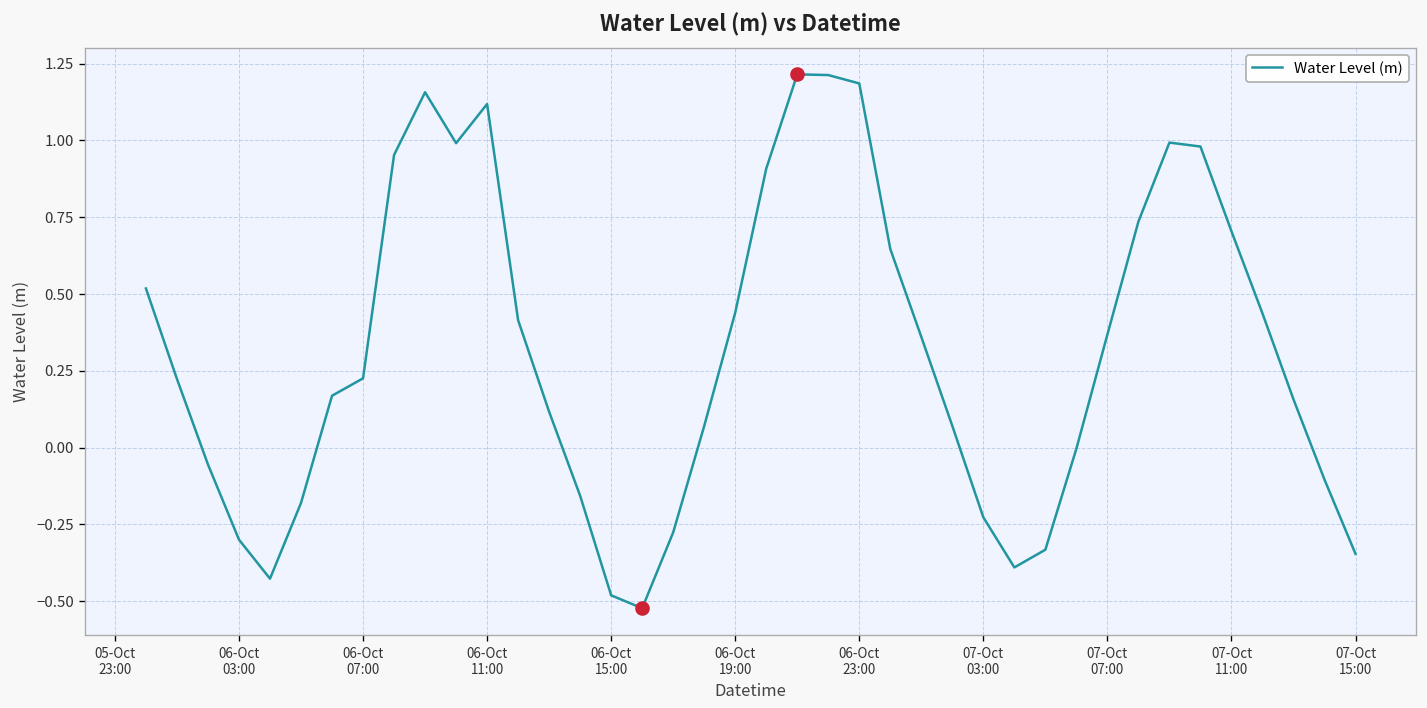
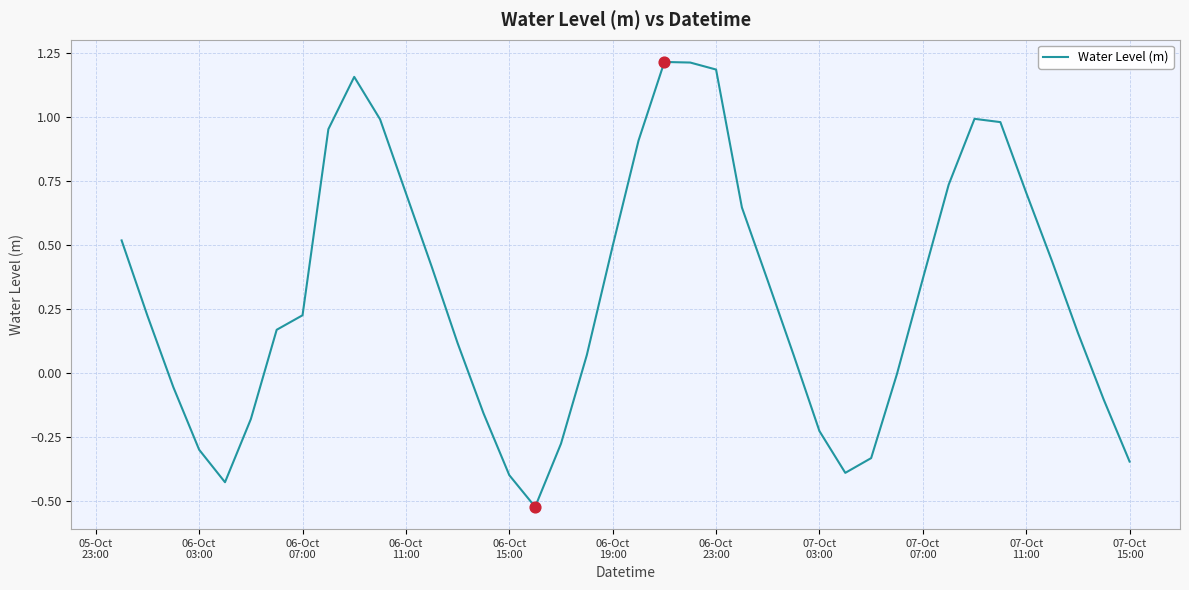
Water Level (m), 06-Oct 11:00: 1.12 -> 0.70
Water Level (m), 06-Oct 15:00: -0.48 -> -0.40
Water Level (m), 06-Oct 19:00: 0.44 -> 0.50
